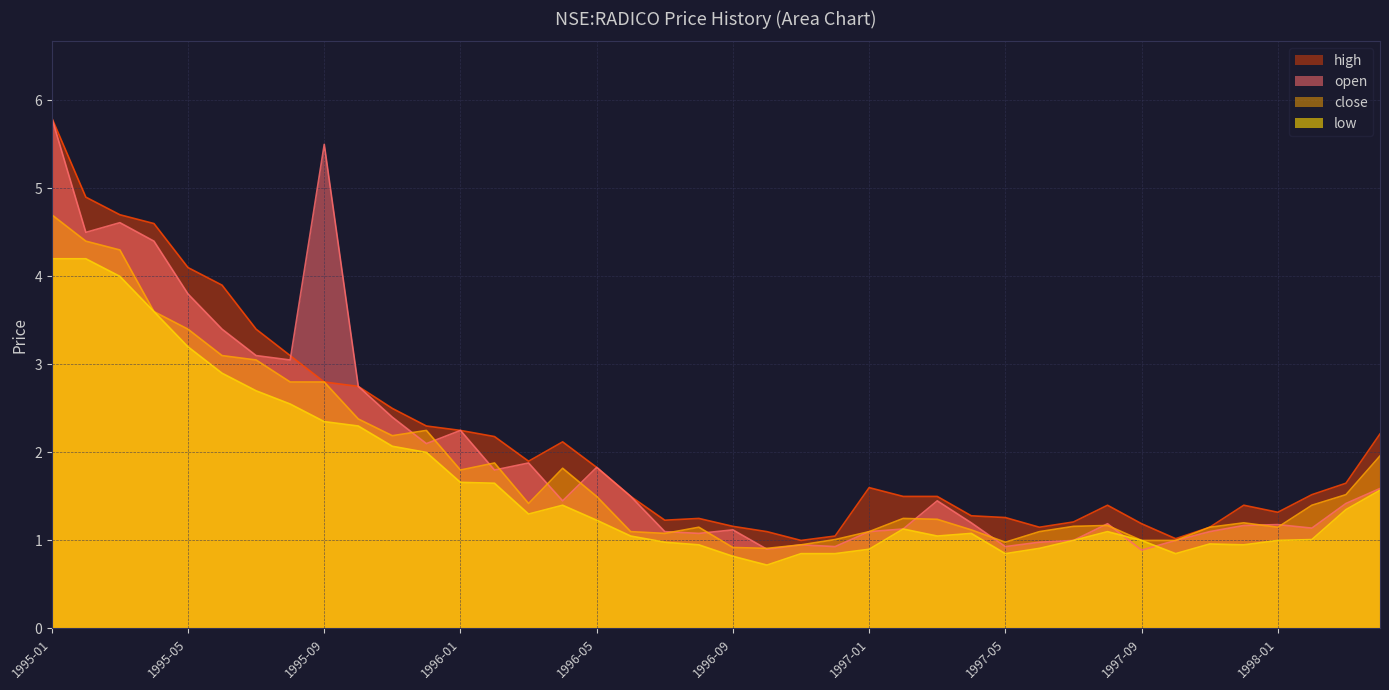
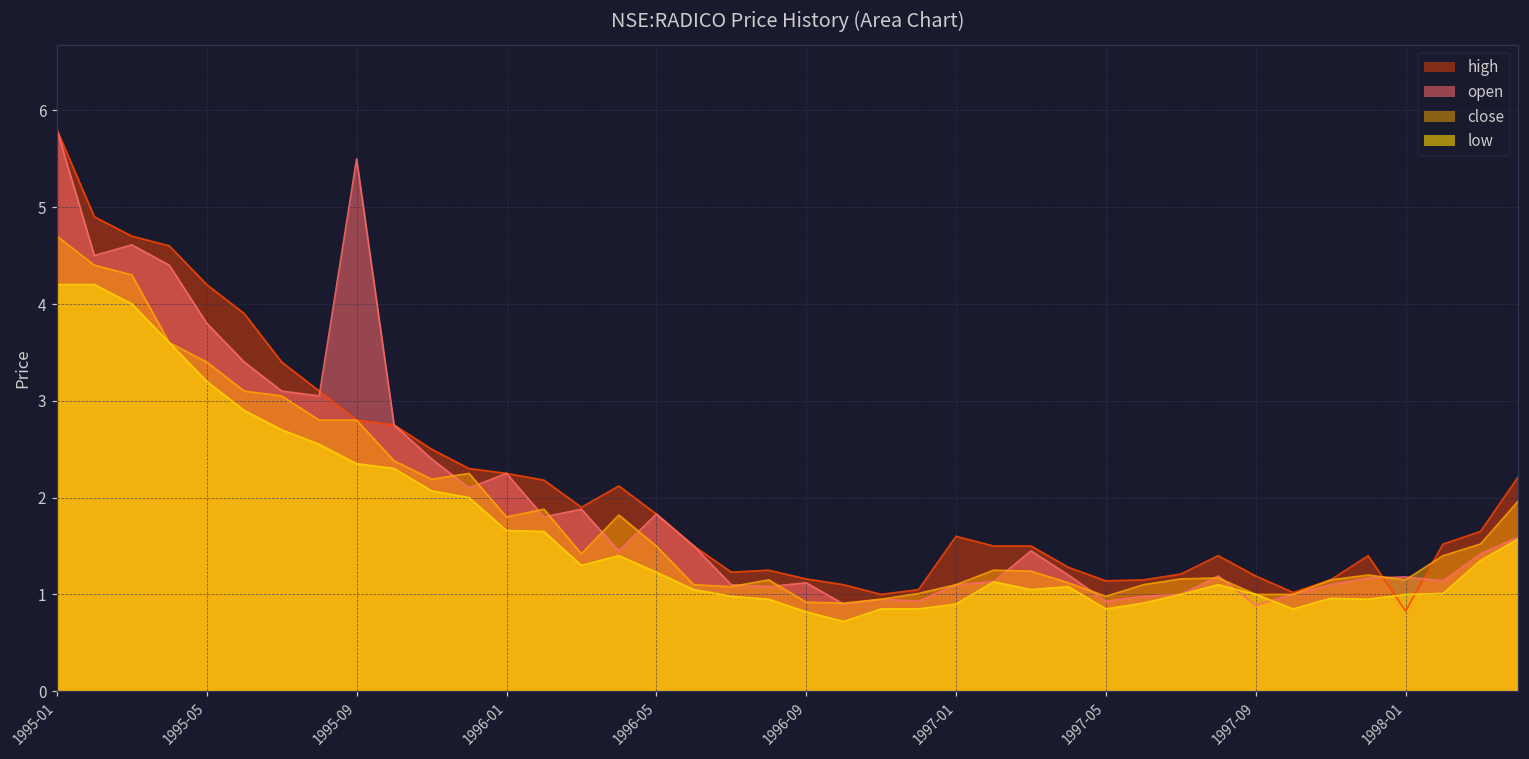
high, 1995-05: 4.1 -> 4.2
high, 1997-05: 1.3 -> 1.1
high, 1998-01: 1.3 -> 0.8
